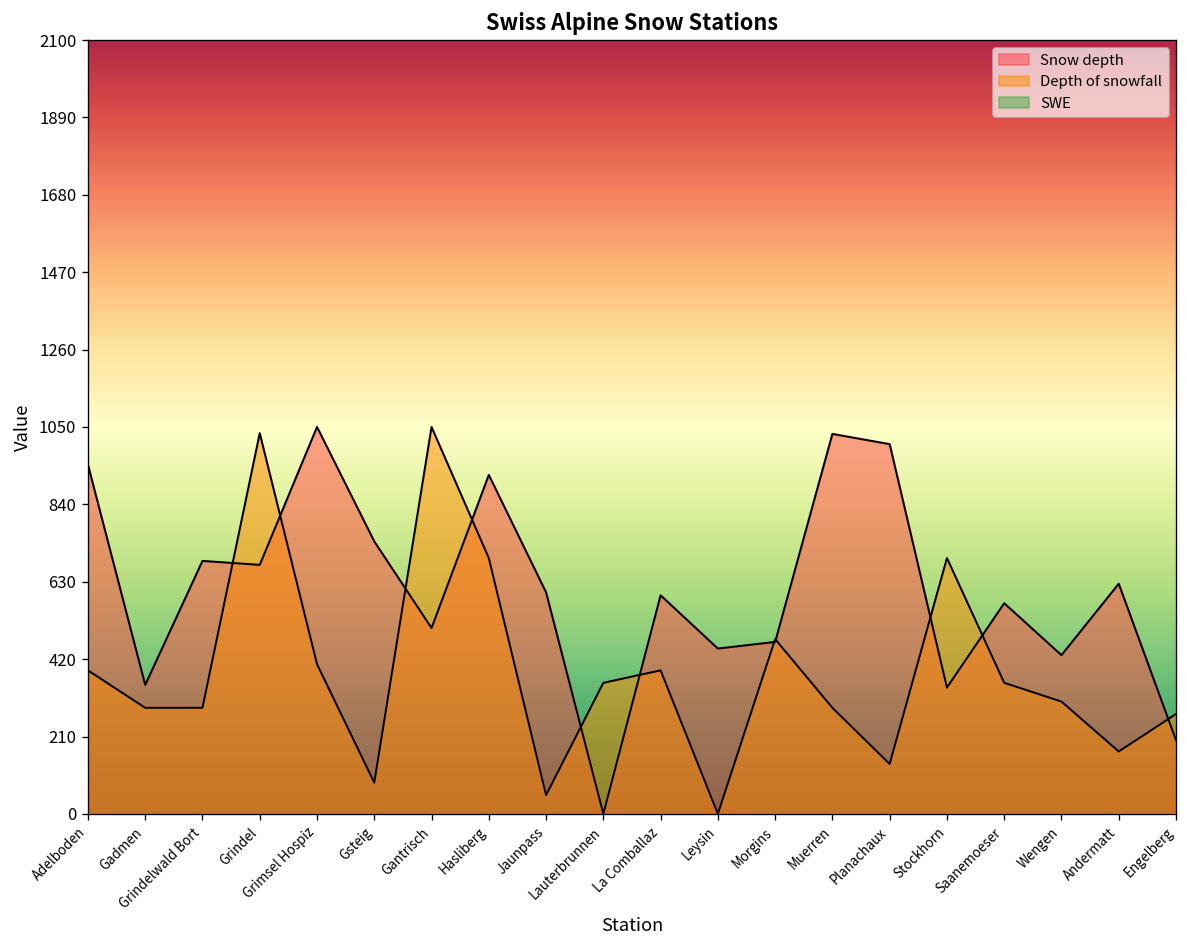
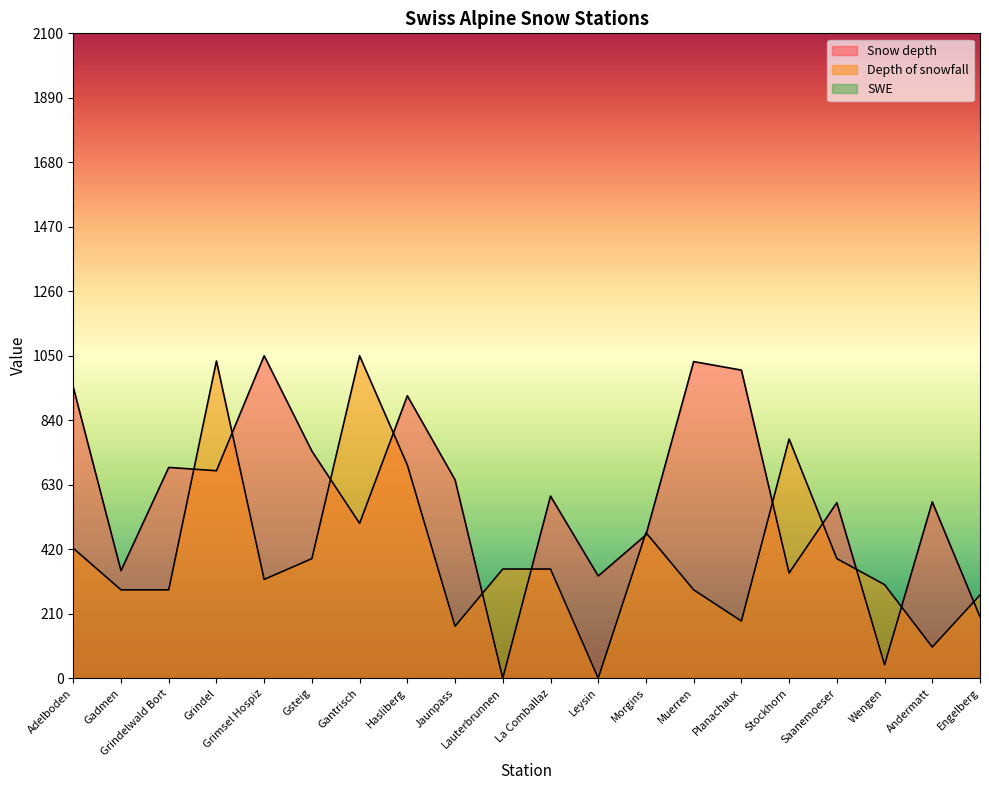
Depth of snowfall, Adelboden: 390 -> 420
Depth of snowfall, Grimsel Hospiz: 410 -> 320
Depth of snowfall, Gsteig: 80 -> 390
Snow depth, Jaunpass: 600 -> 650
Depth of snowfall, Jaunpass: 50 -> 170
Depth of snowfall, La Comballaz: 390 -> 360
Snow depth, Leysin: 450 -> 330
Depth of snowfall, Planachaux: 140 -> 190
Depth of snowfall, Stockhorn: 690 -> 780
Depth of snowfall, Saanemoeser: 360 -> 390
Snow depth, Wengen: 430 -> 40
Snow depth, Andermatt: 620 -> 570
Depth of snowfall, Andermatt: 170 -> 100
